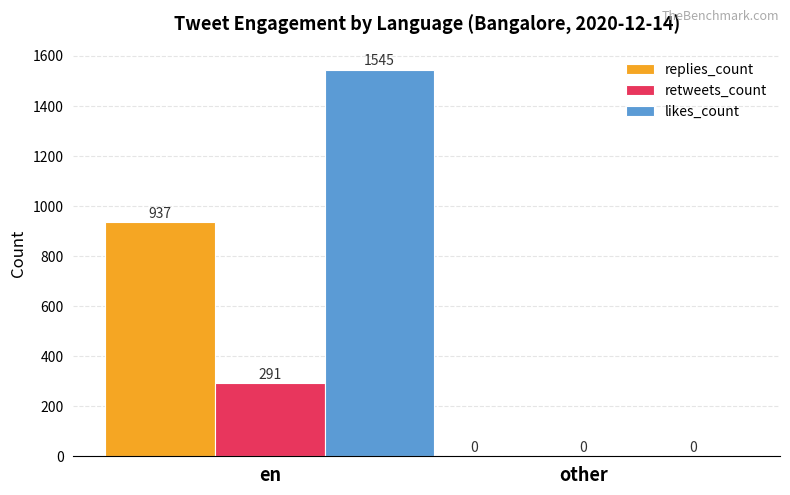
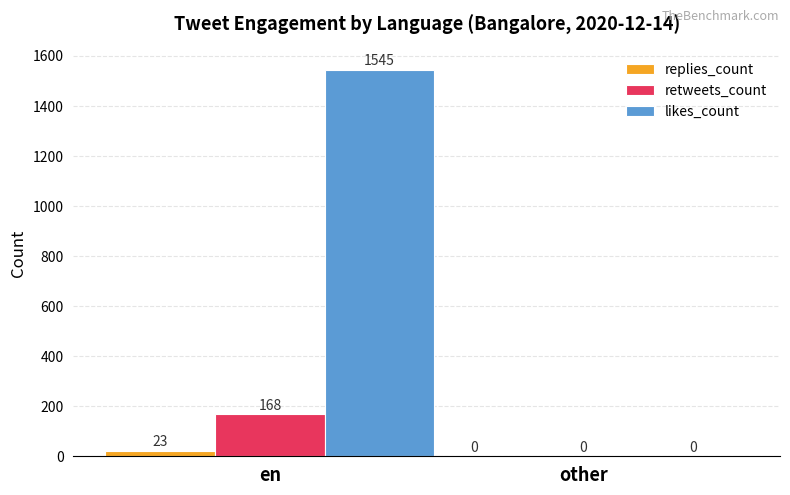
replies_count, en: 937 -> 23
retweets_count, en: 291 -> 168
